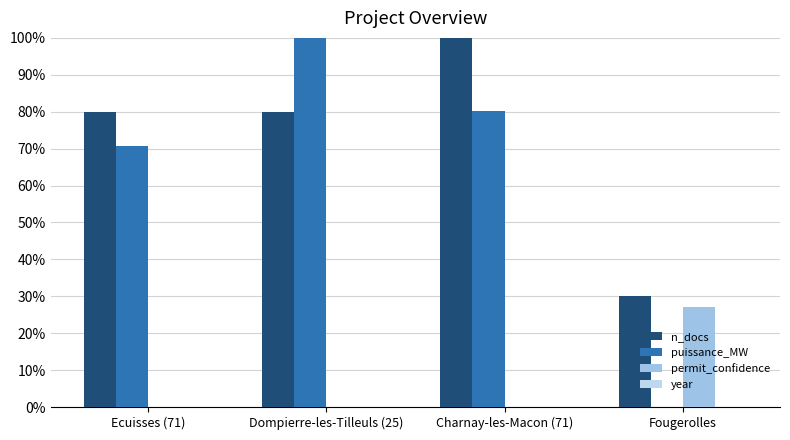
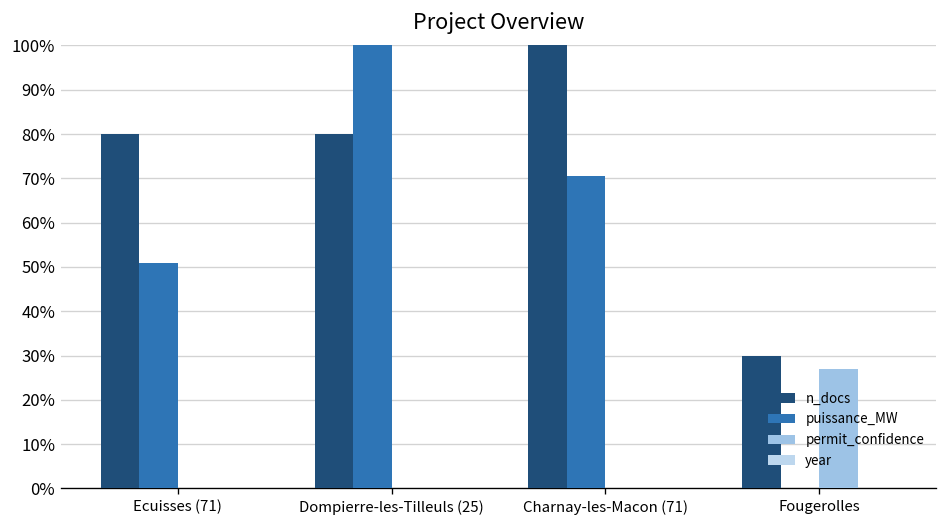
puissance_MW, Ecuisses (71): 71% -> 51%
puissance_MW, Charnay-les-Macon (71): 80% -> 71%
